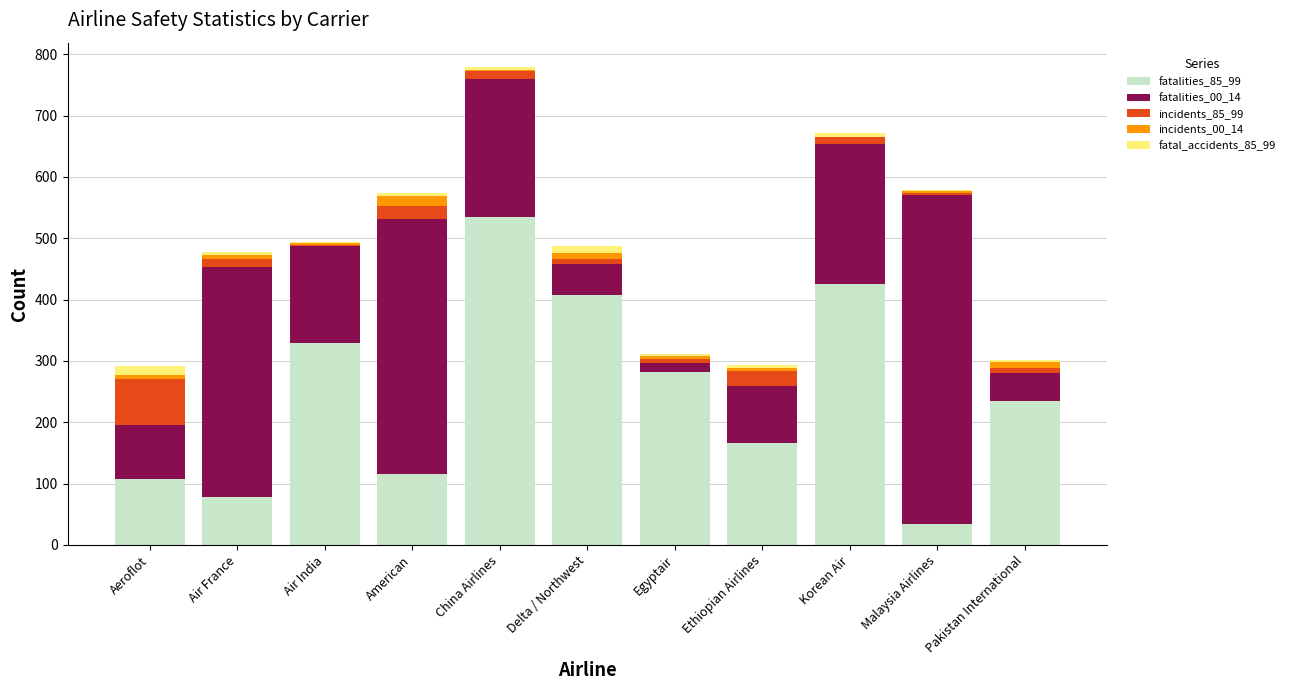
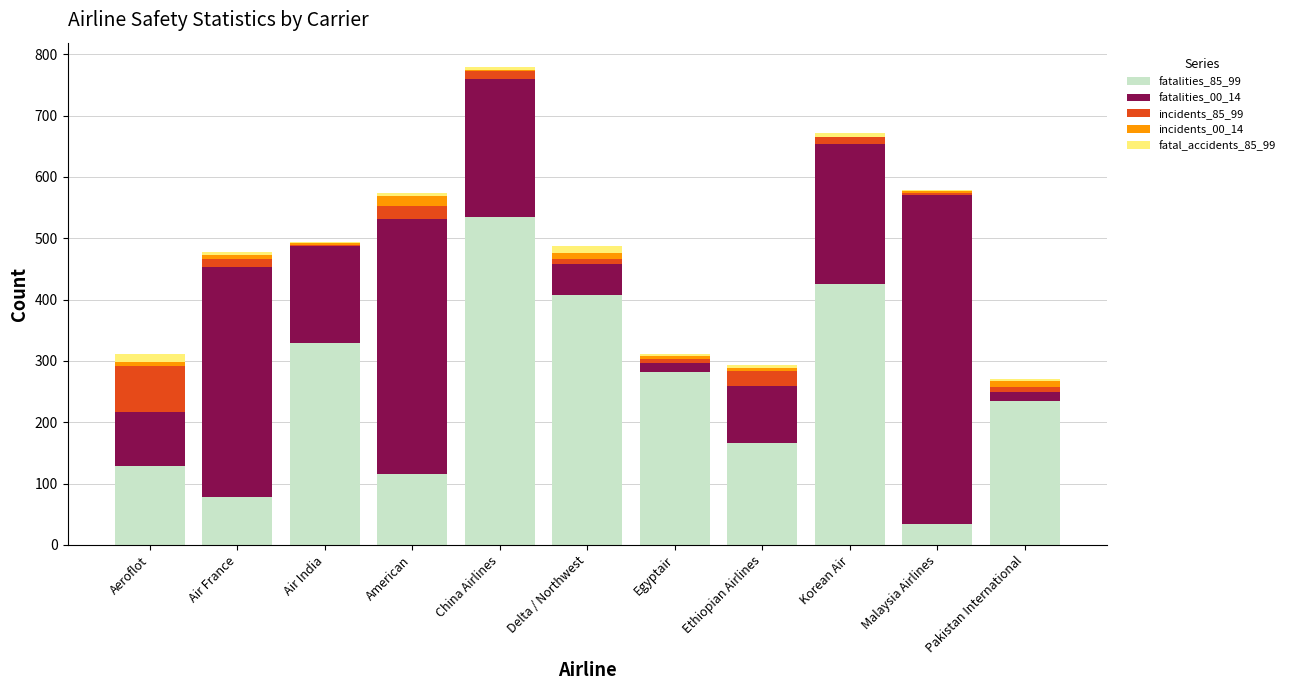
fatalities_85_99, Aeroflot: 110 -> 130
fatalities_00_14, Pakistan International: 50 -> 20
